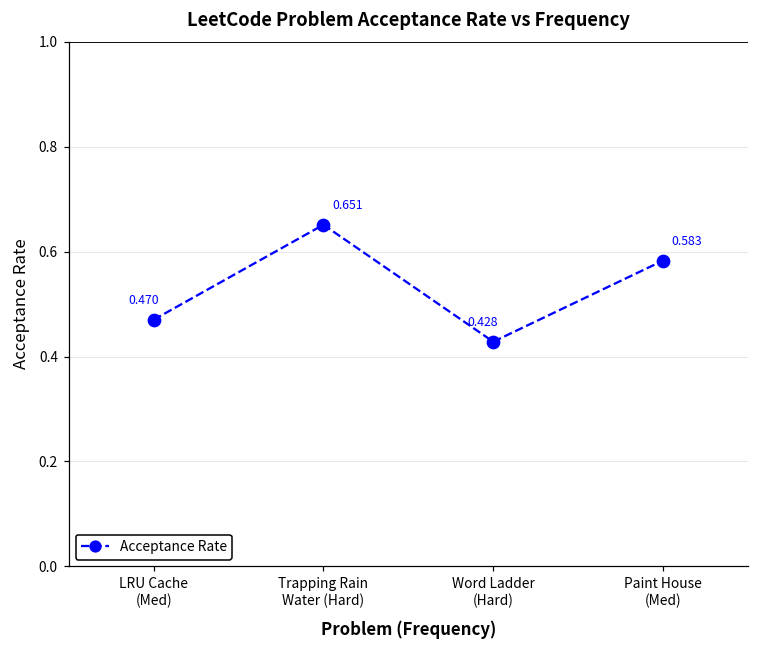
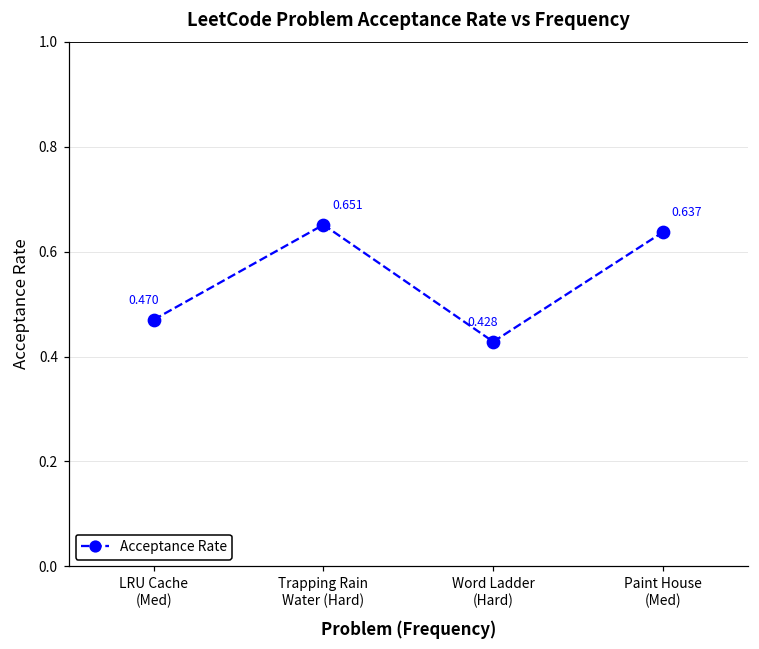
Paint House (Med): 0.583 -> 0.637
